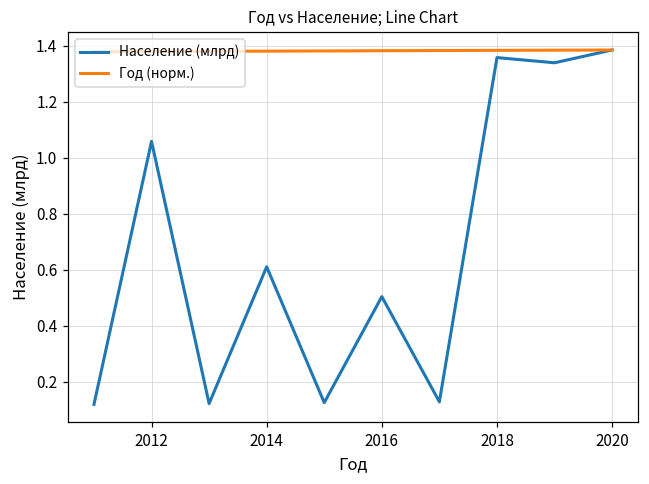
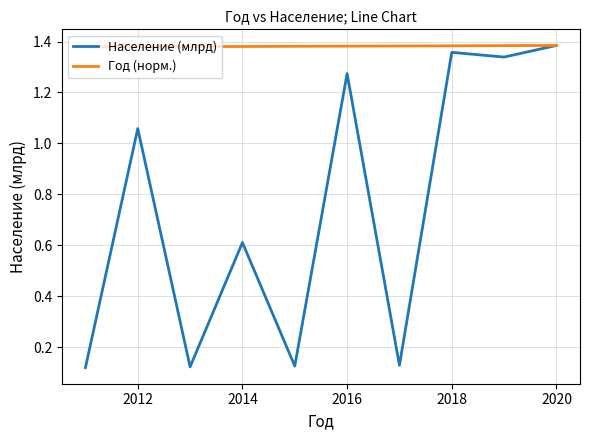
Население (млрд), 2016: 0.50 -> 1.27
